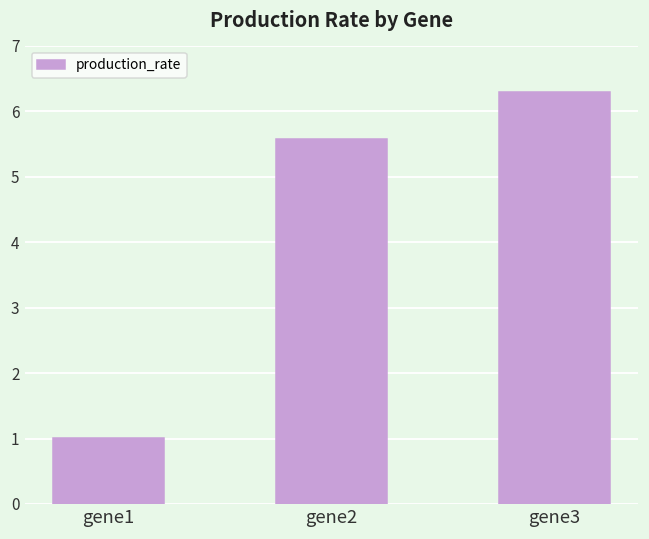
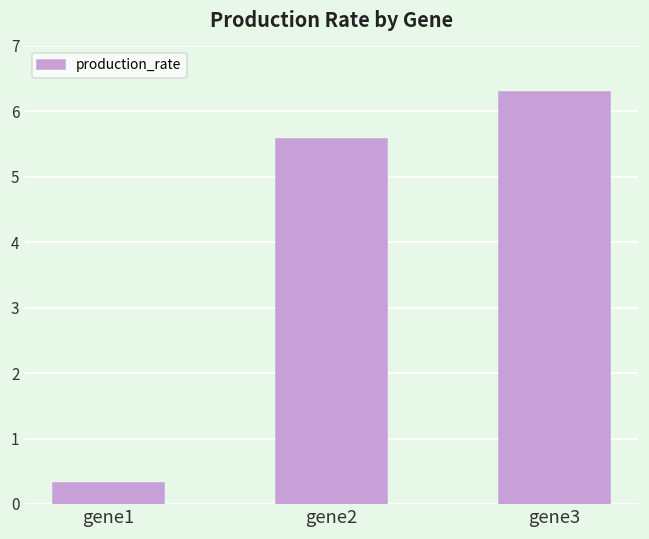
gene1: 1.0 -> 0.3
